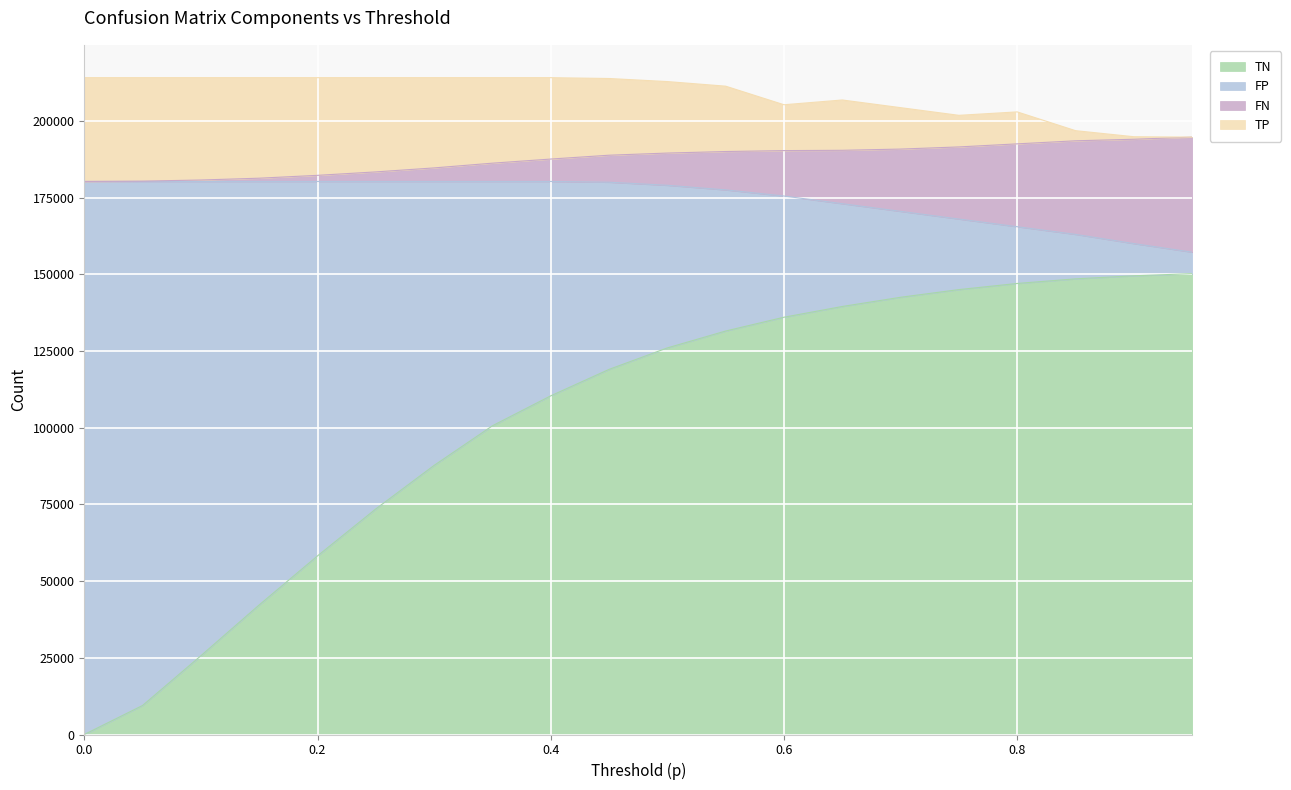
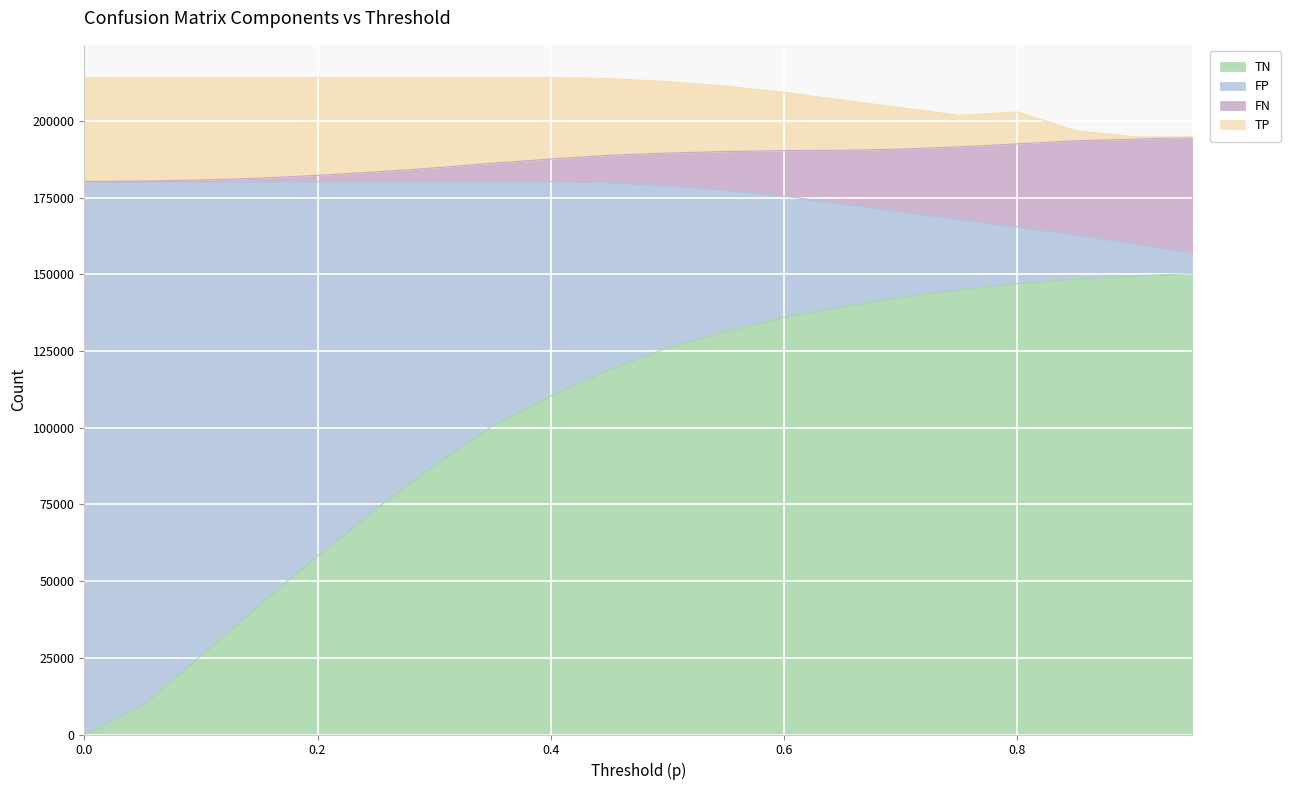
TP, 0.6: 15000 -> 19000
